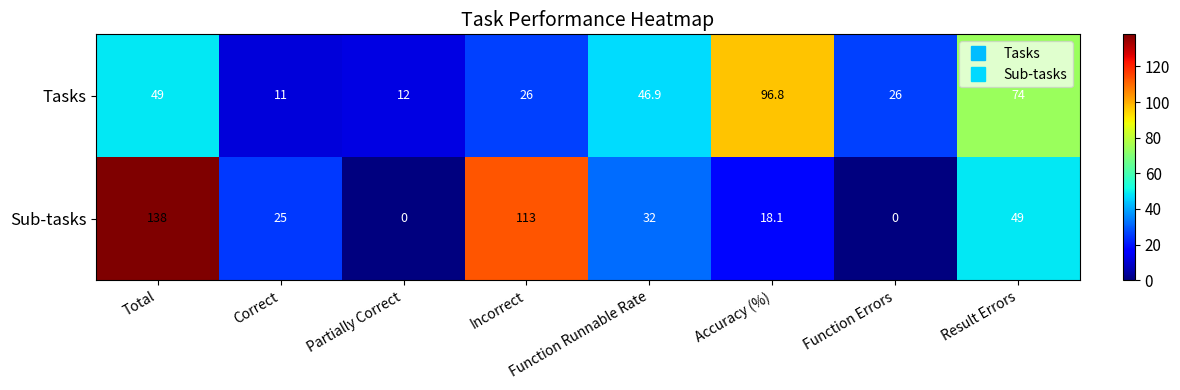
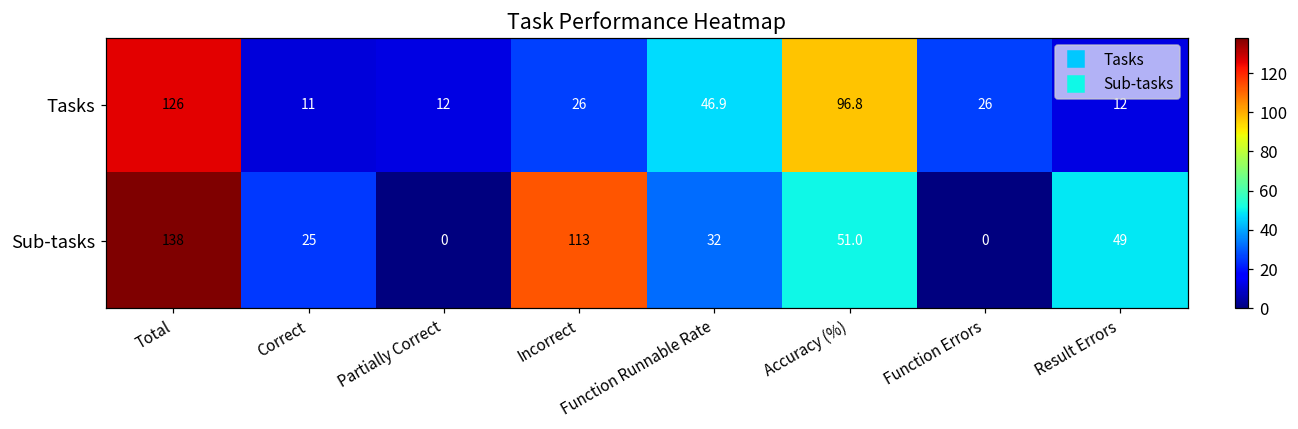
Tasks, Total: 49 -> 126
Tasks, Result Errors: 74 -> 12
Sub-tasks, Accuracy (%): 18.1 -> 51.0
